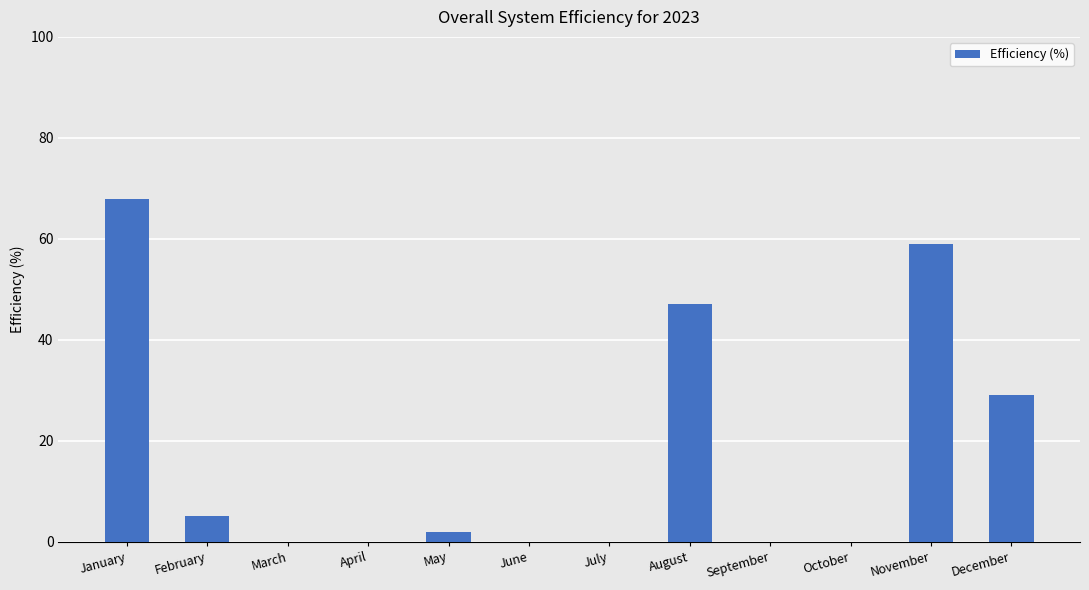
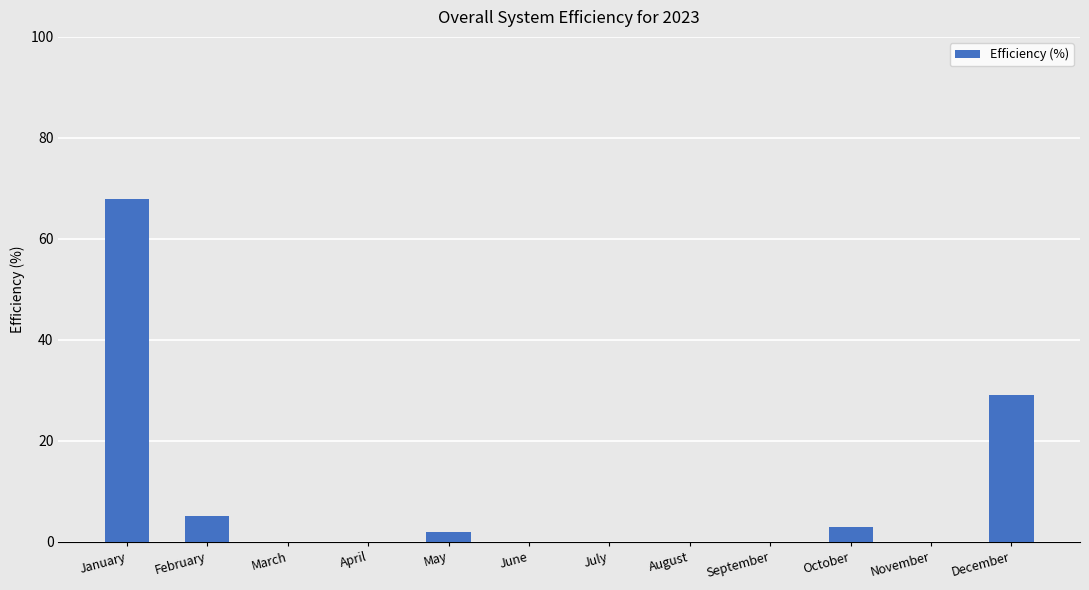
August: 47 -> 0
October: 0 -> 3
November: 59 -> 0
